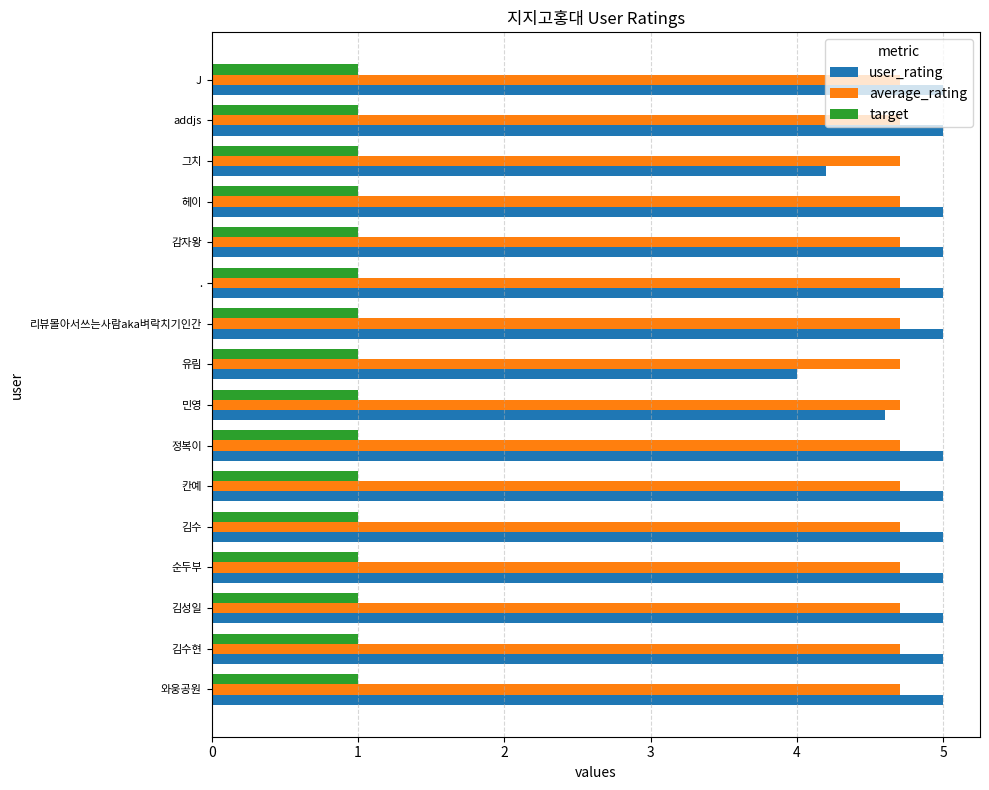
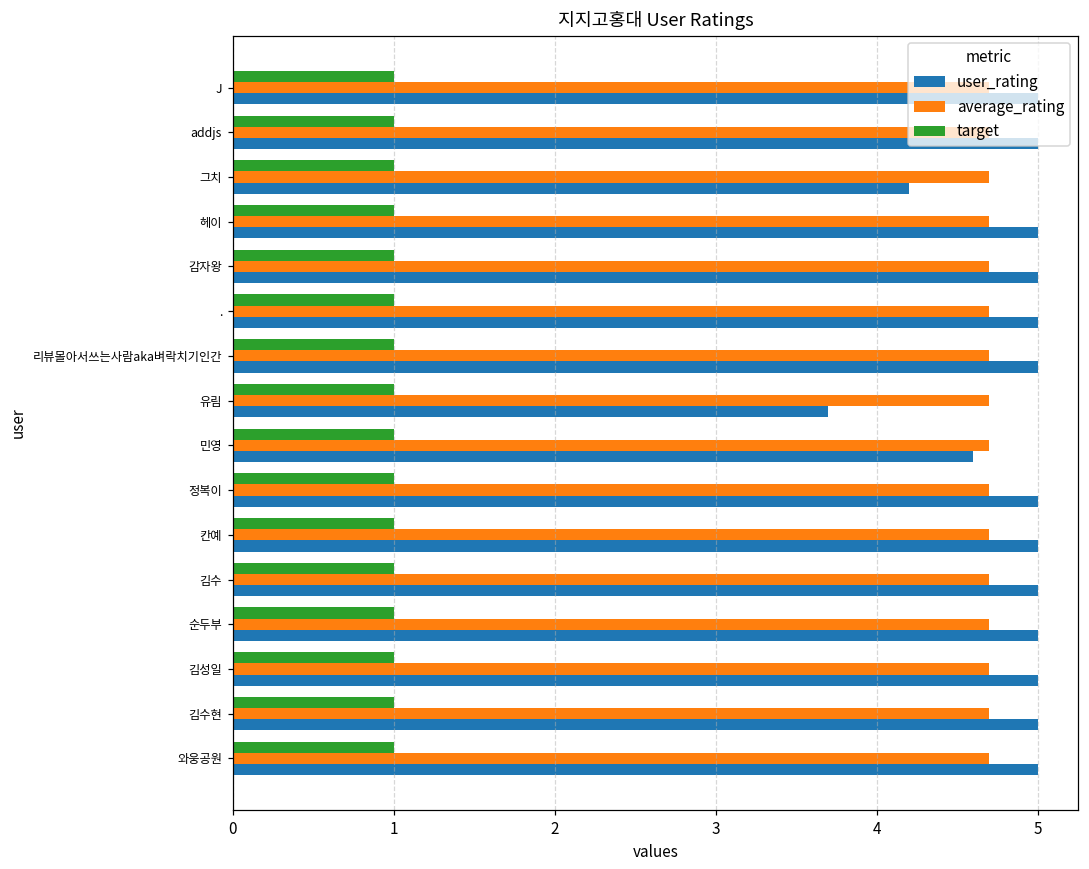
user_rating, 유림: 4.0 -> 3.7
